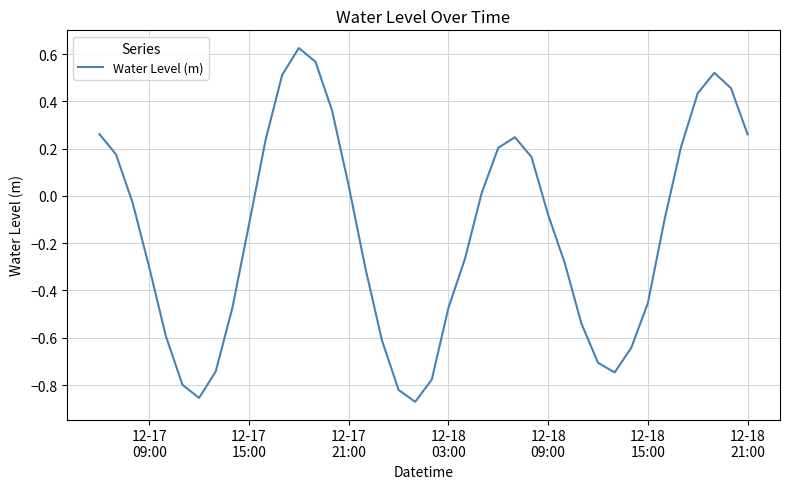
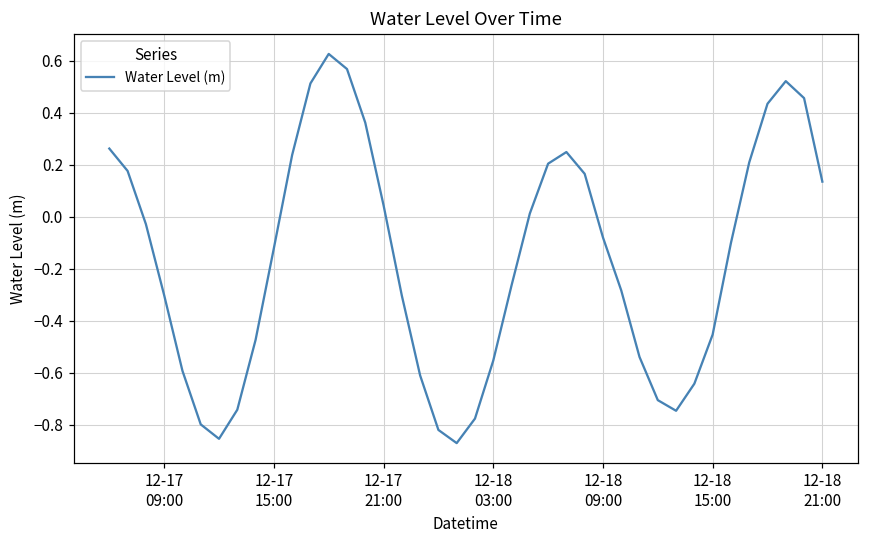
12-18 03:00: -0.47 -> -0.55
12-18 21:00: 0.26 -> 0.13
